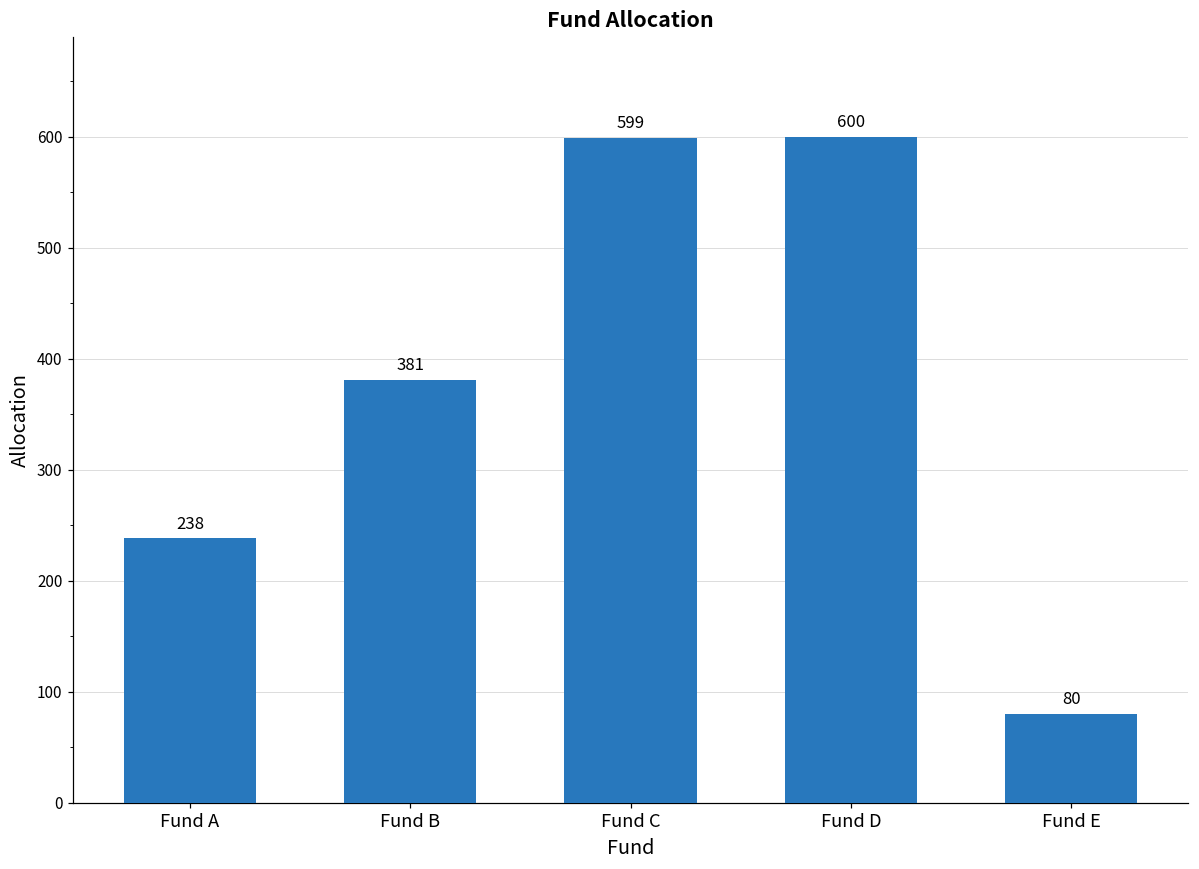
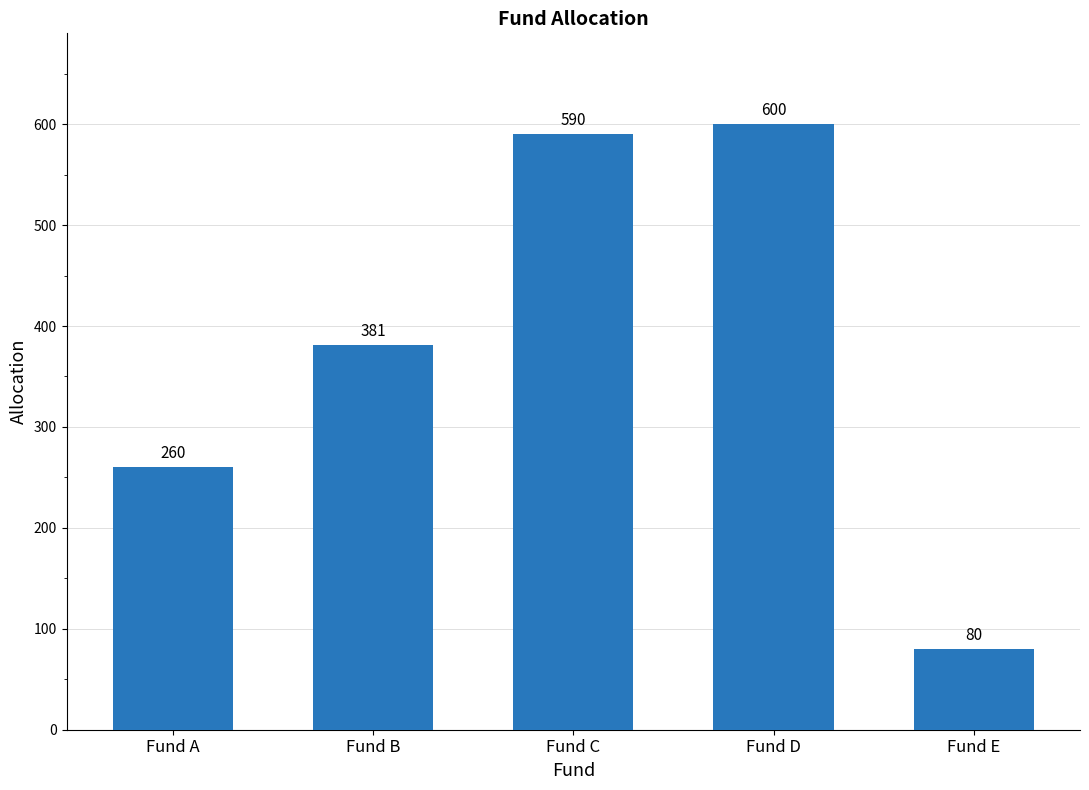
Fund A: 238 -> 260
Fund C: 599 -> 590
